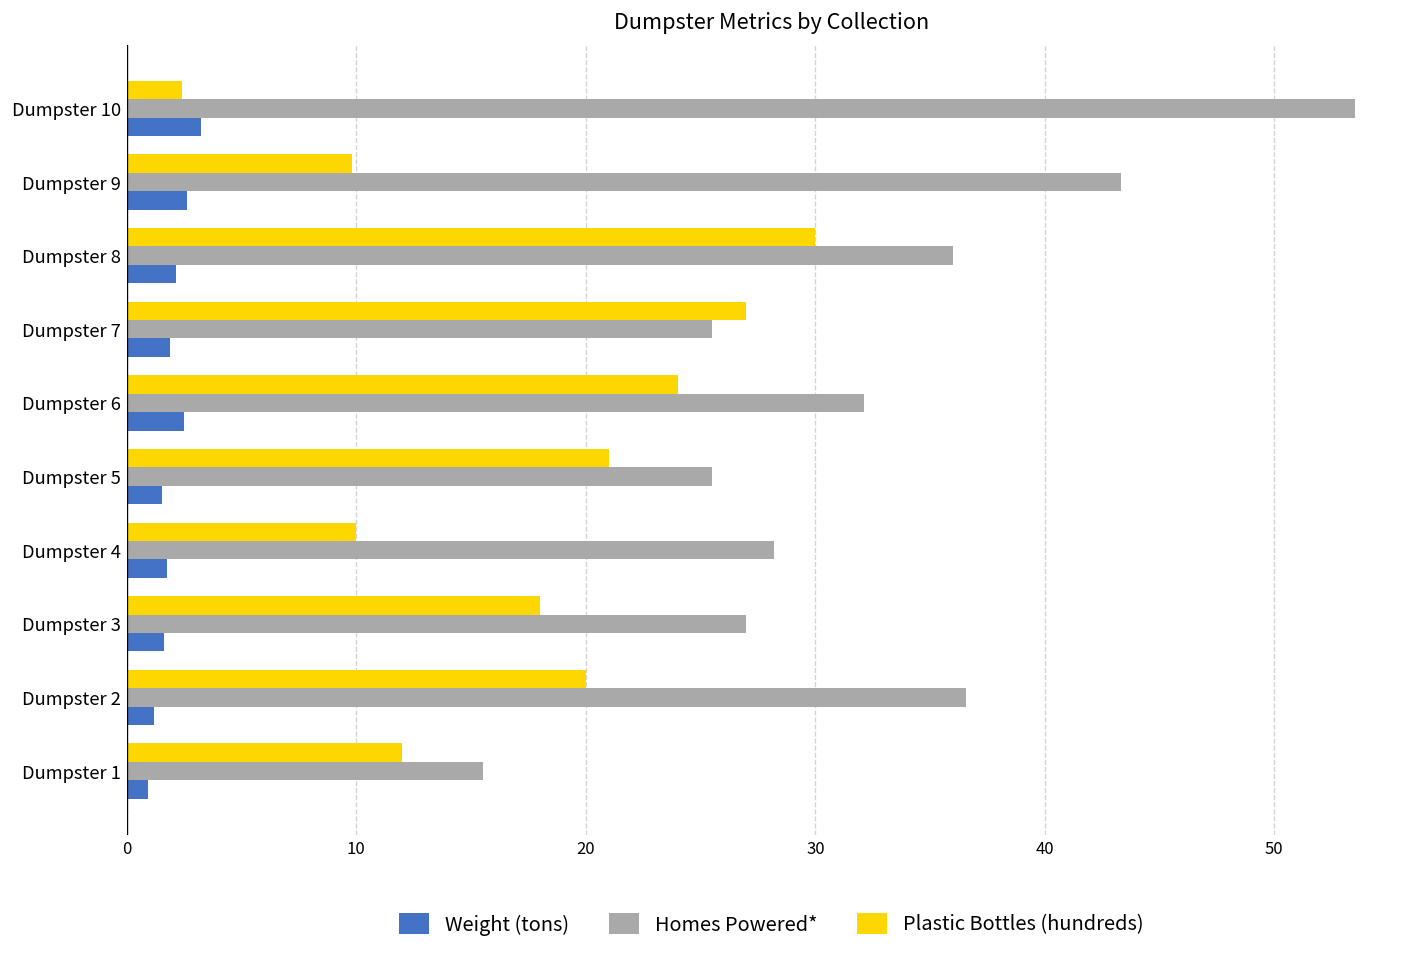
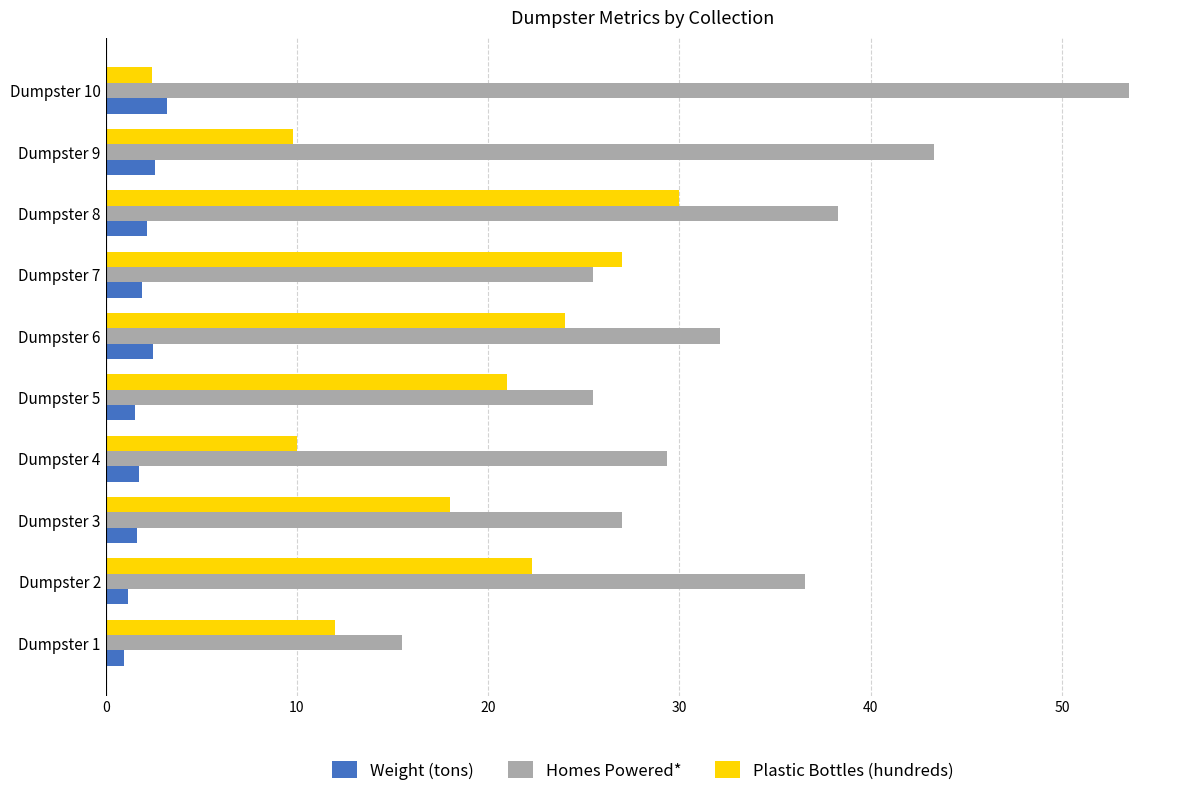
Homes Powered*, Dumpster 8: 36.0 -> 38.3
Homes Powered*, Dumpster 4: 28.2 -> 29.3
Plastic Bottles (hundreds), Dumpster 2: 20.0 -> 22.3
